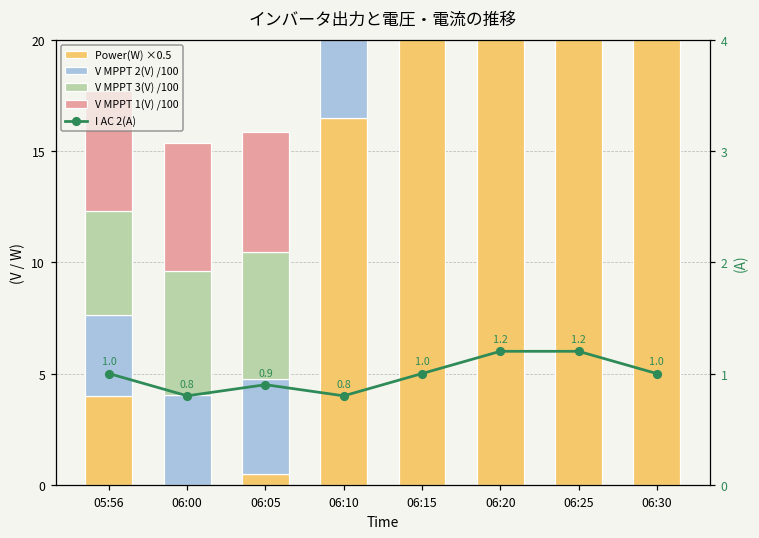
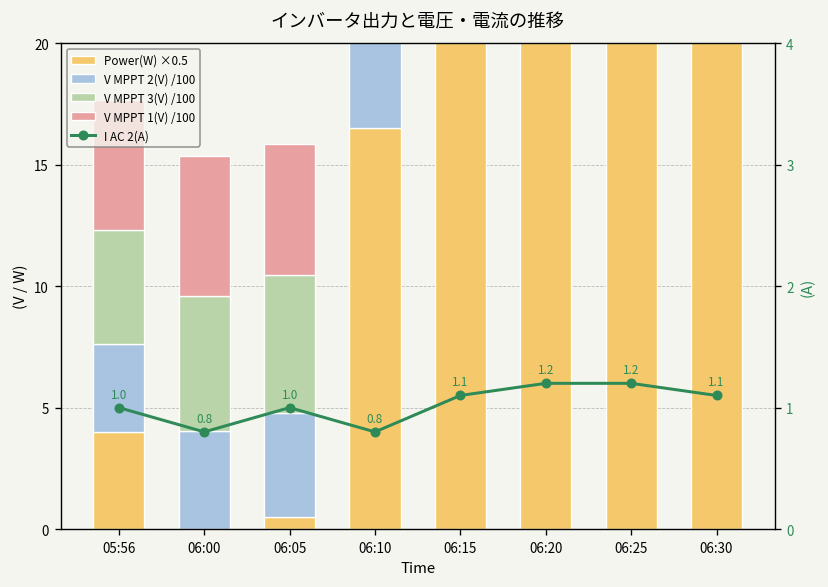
I AC 2(A), 06:05: 0.9 -> 1.0
I AC 2(A), 06:15: 1.0 -> 1.1
I AC 2(A), 06:30: 1.0 -> 1.1
